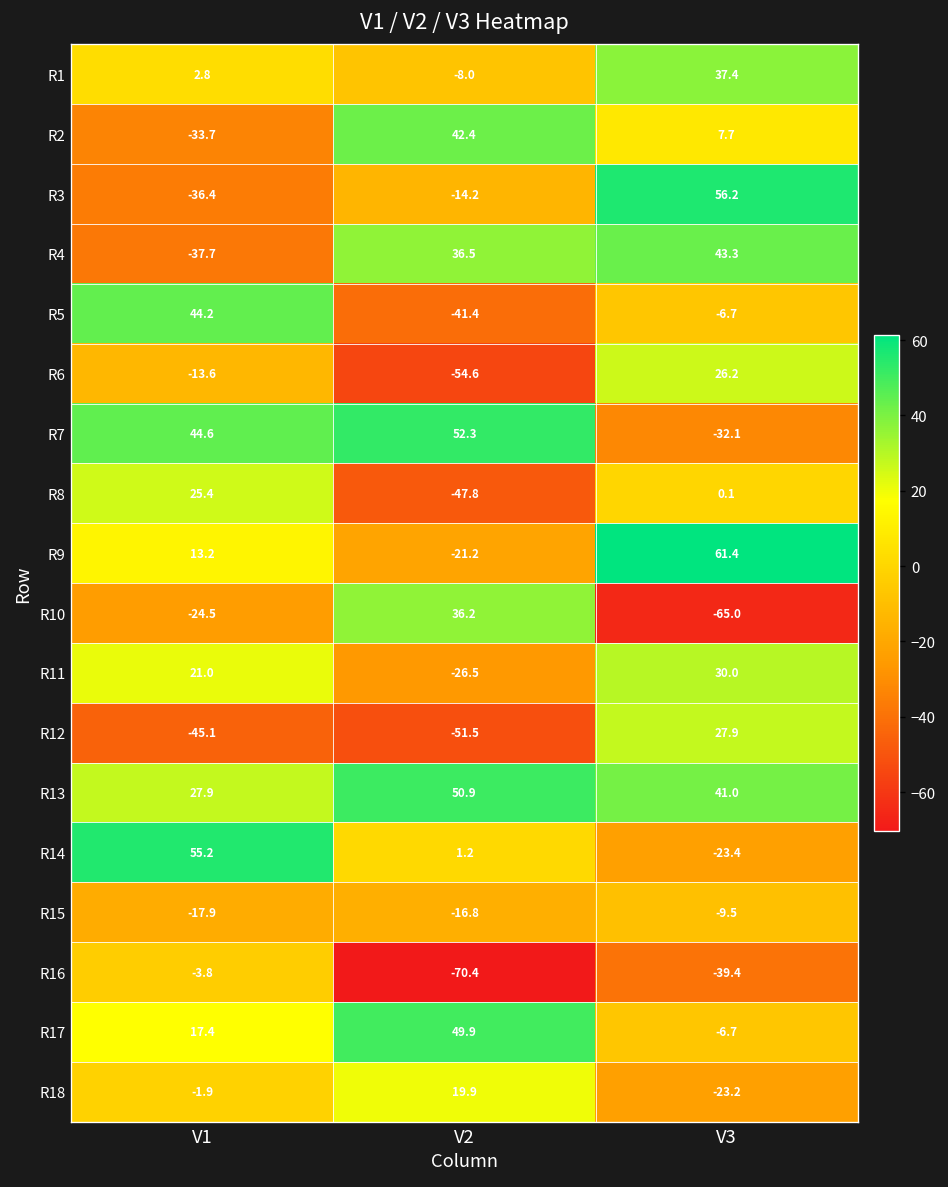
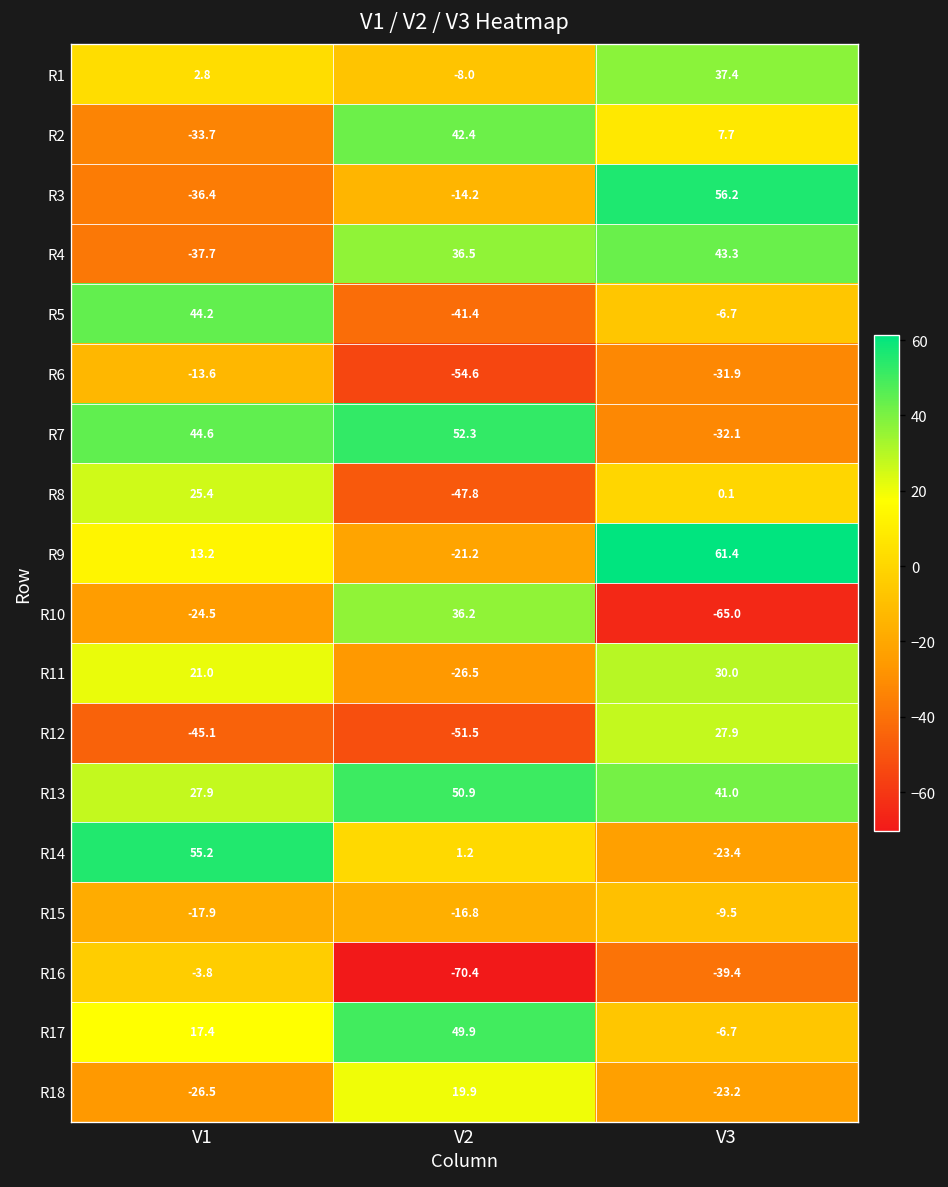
R6, V3: 26.2 -> -31.9
R18, V1: -1.9 -> -26.5
